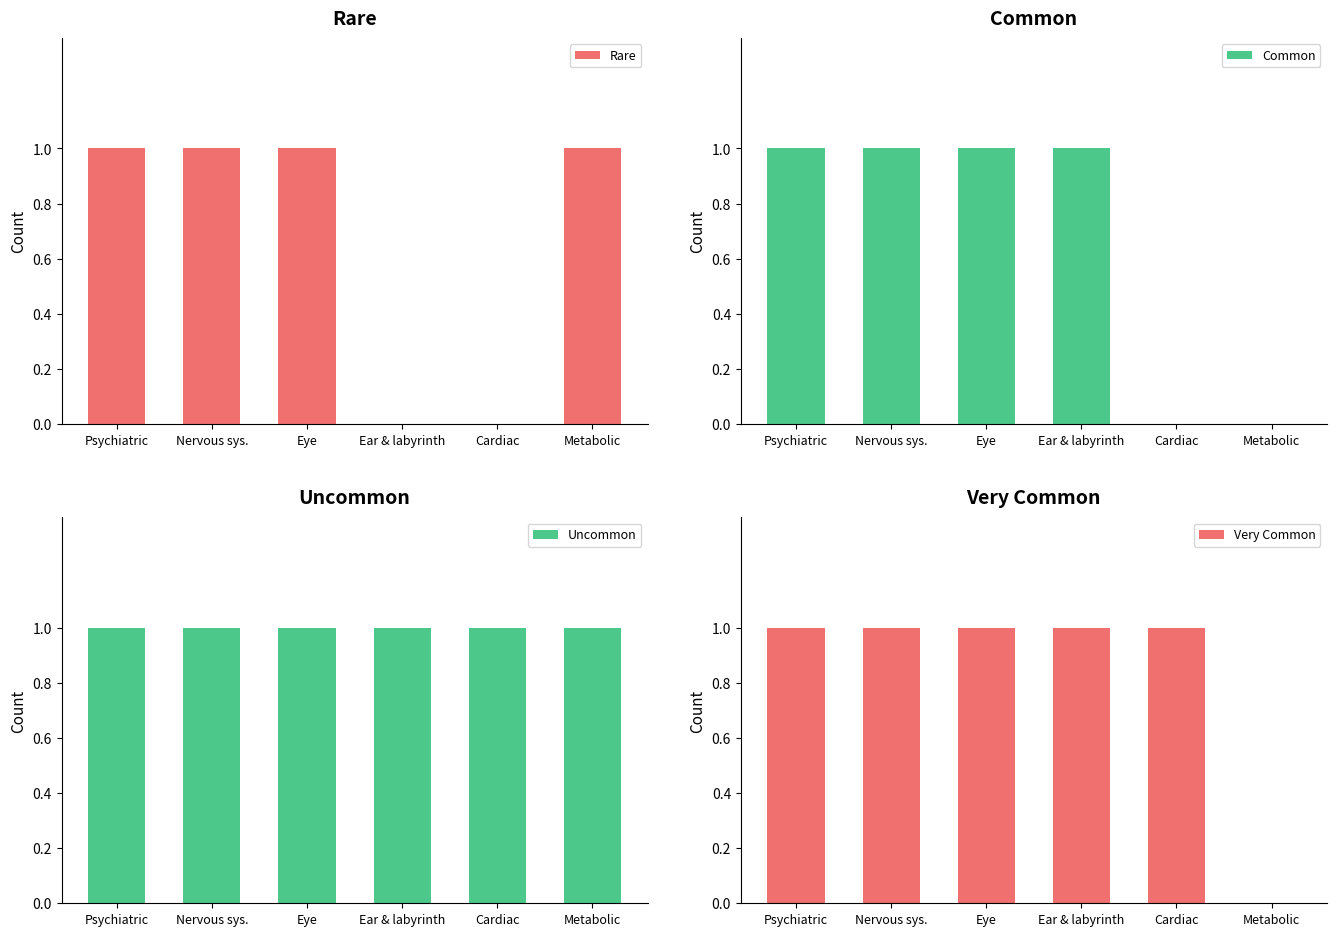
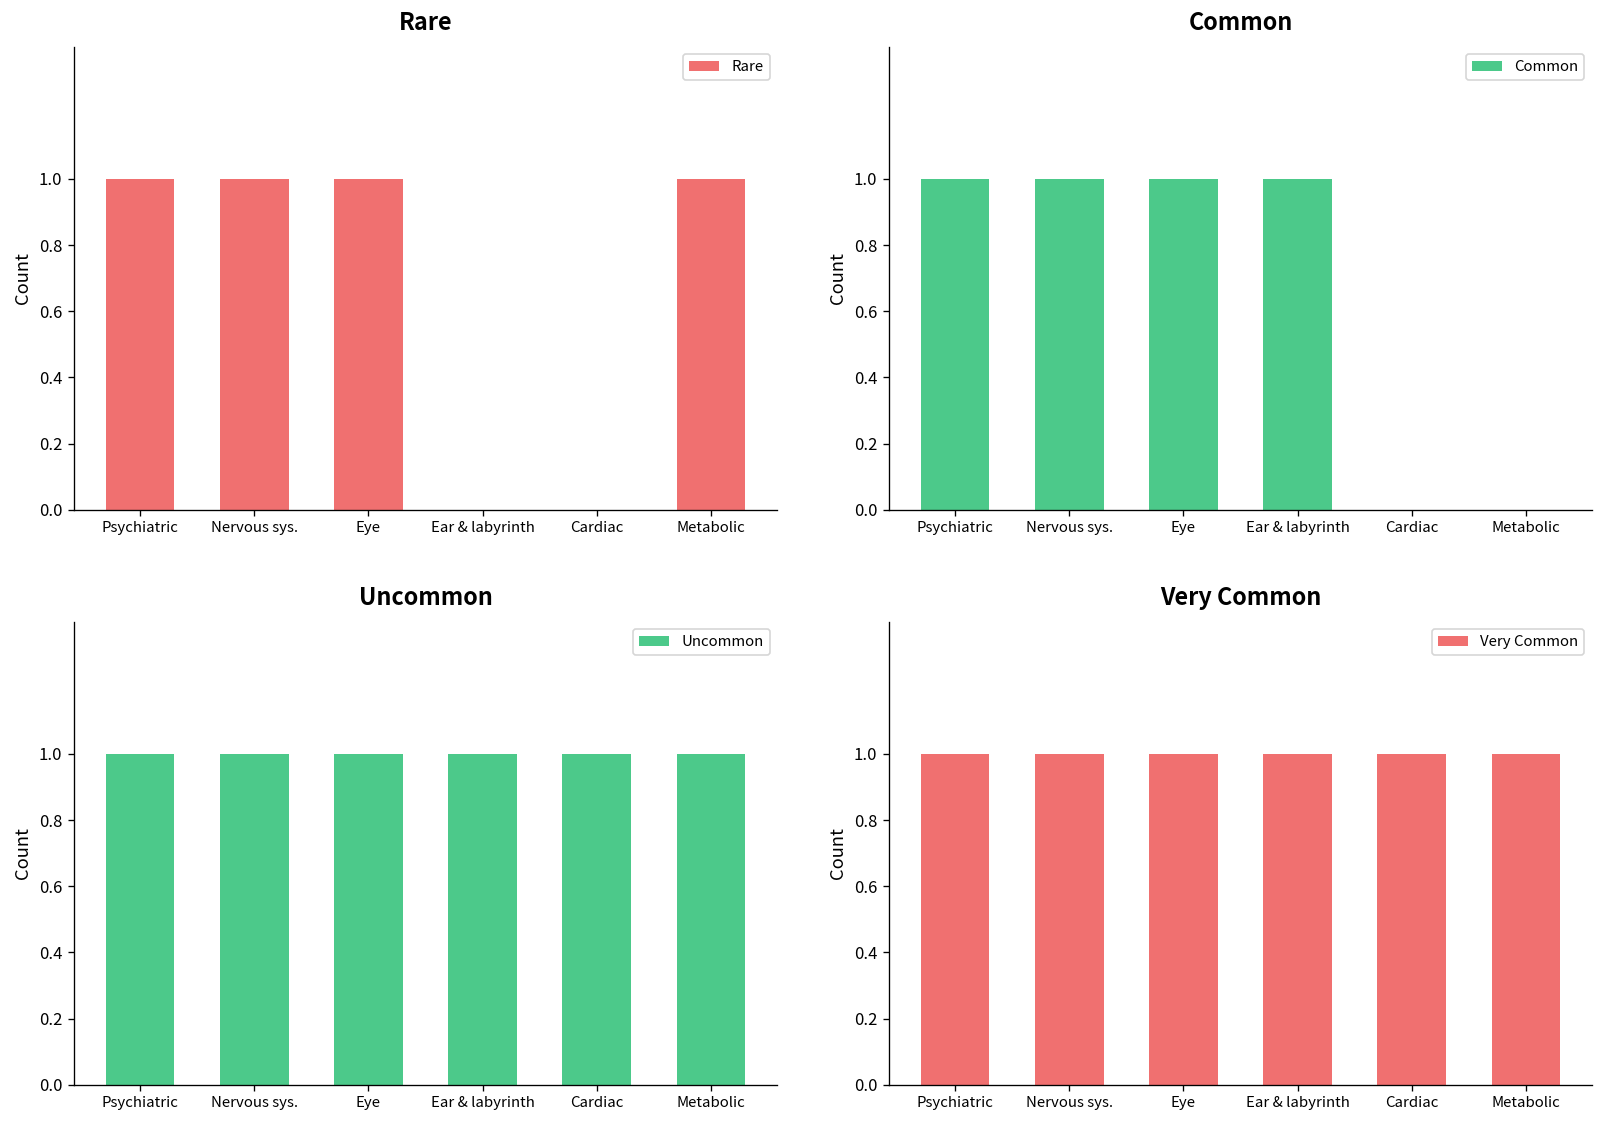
Very Common, Metabolic: 0 -> 1
